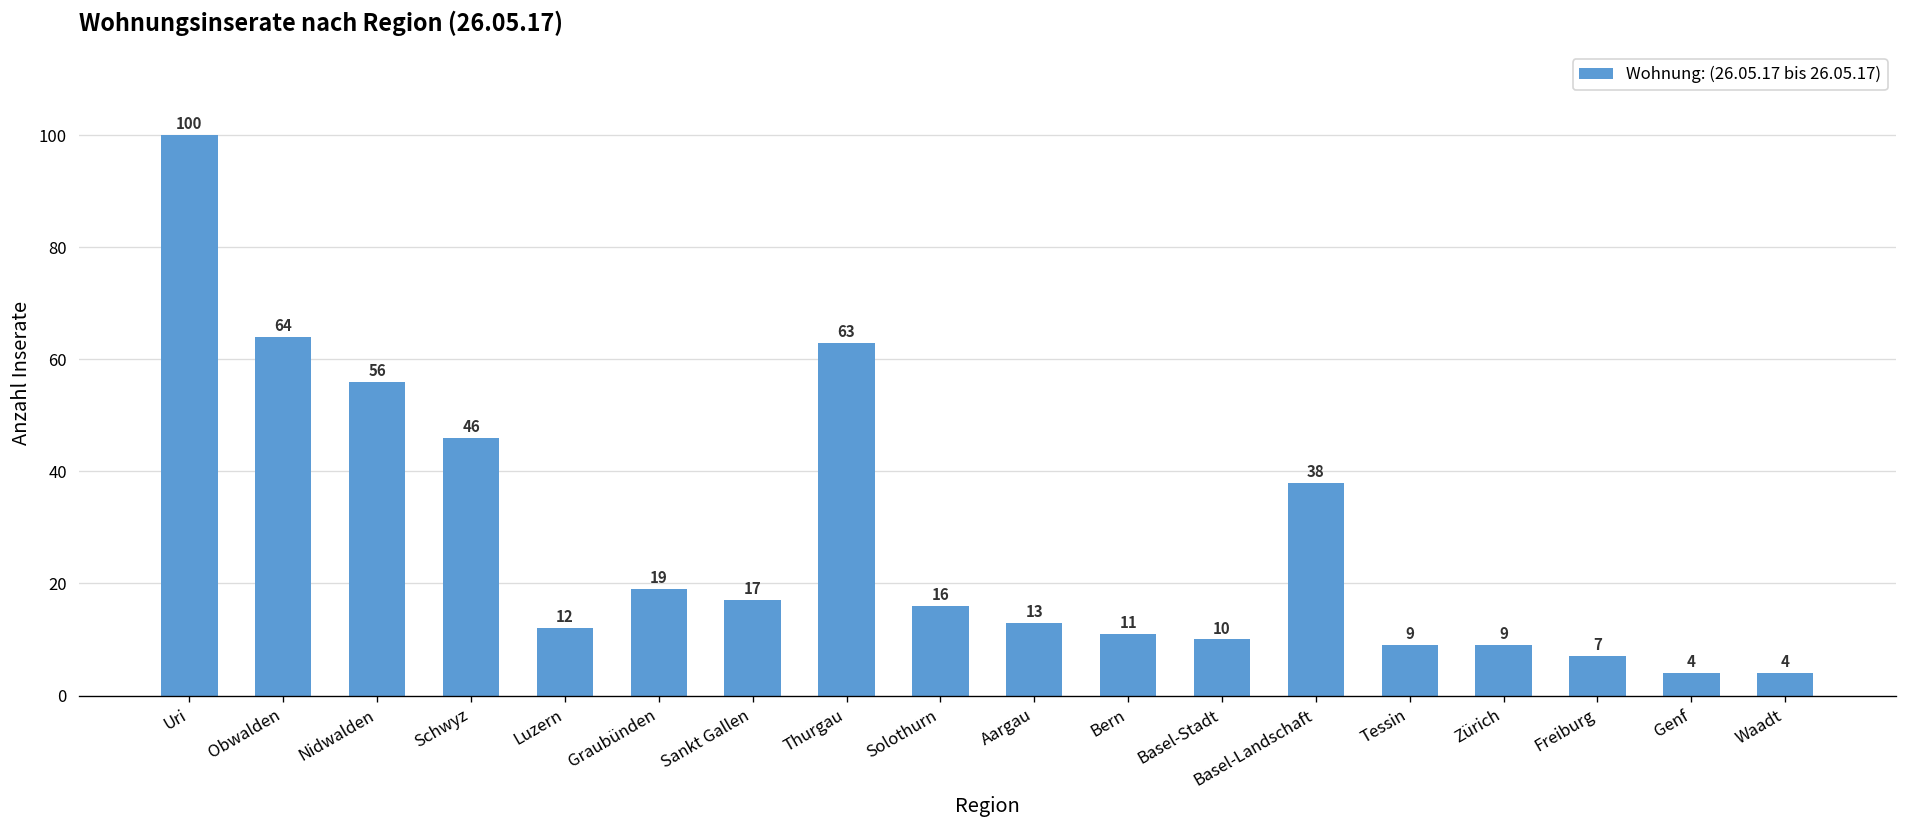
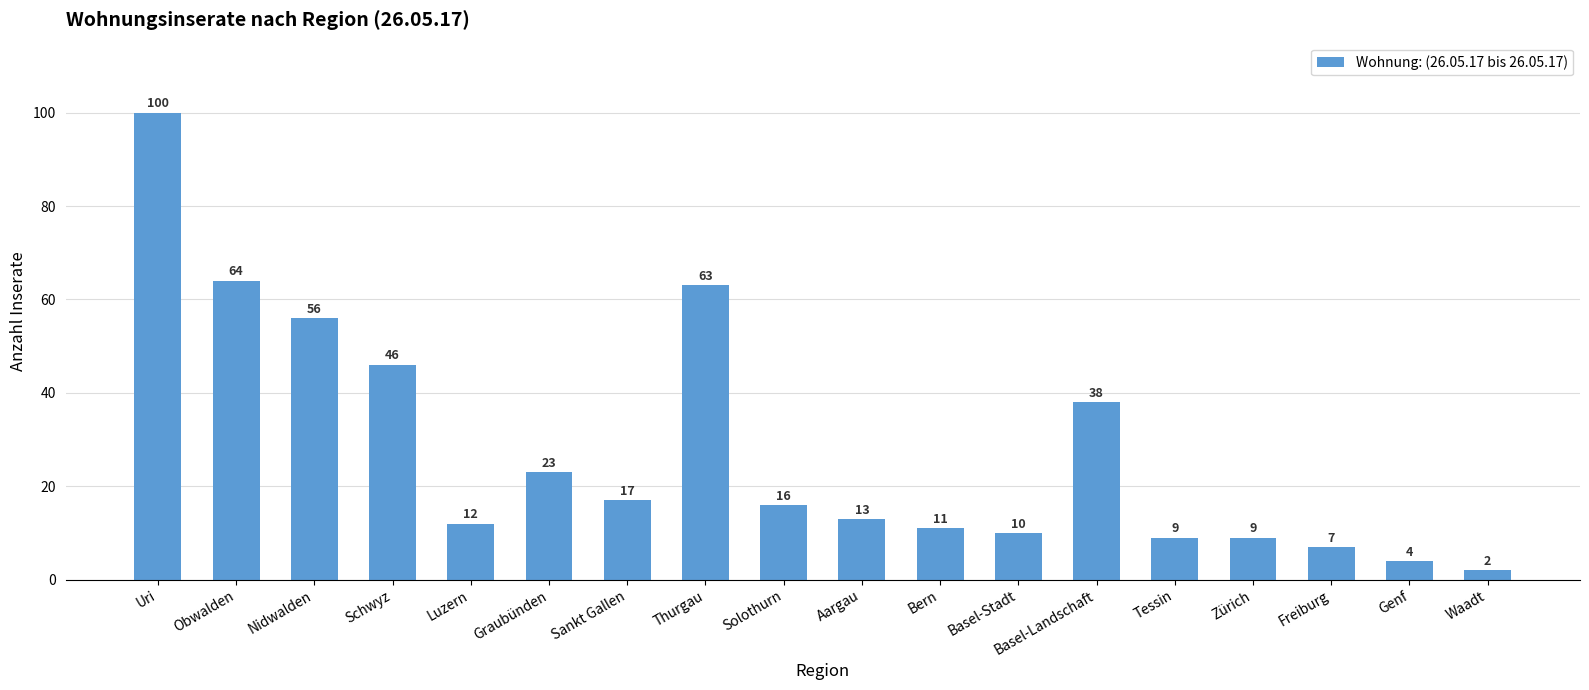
Graubünden: 19 -> 23
Waadt: 4 -> 2
